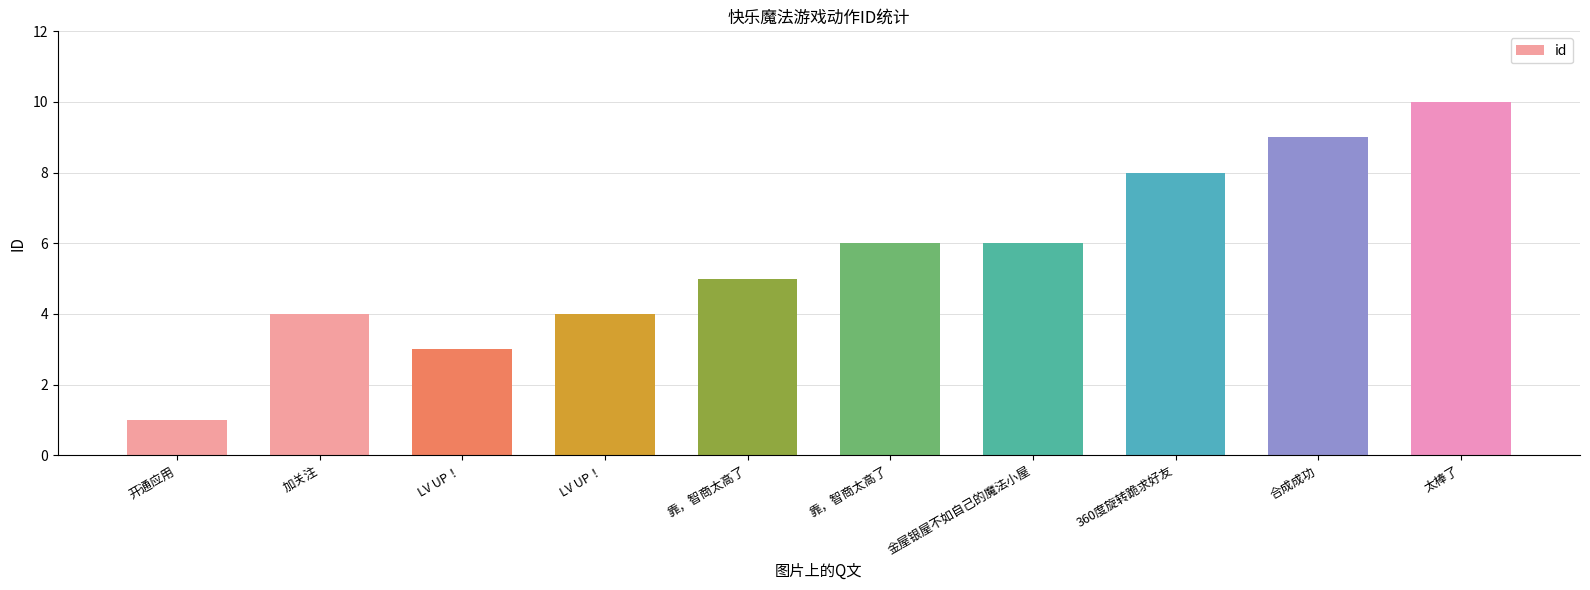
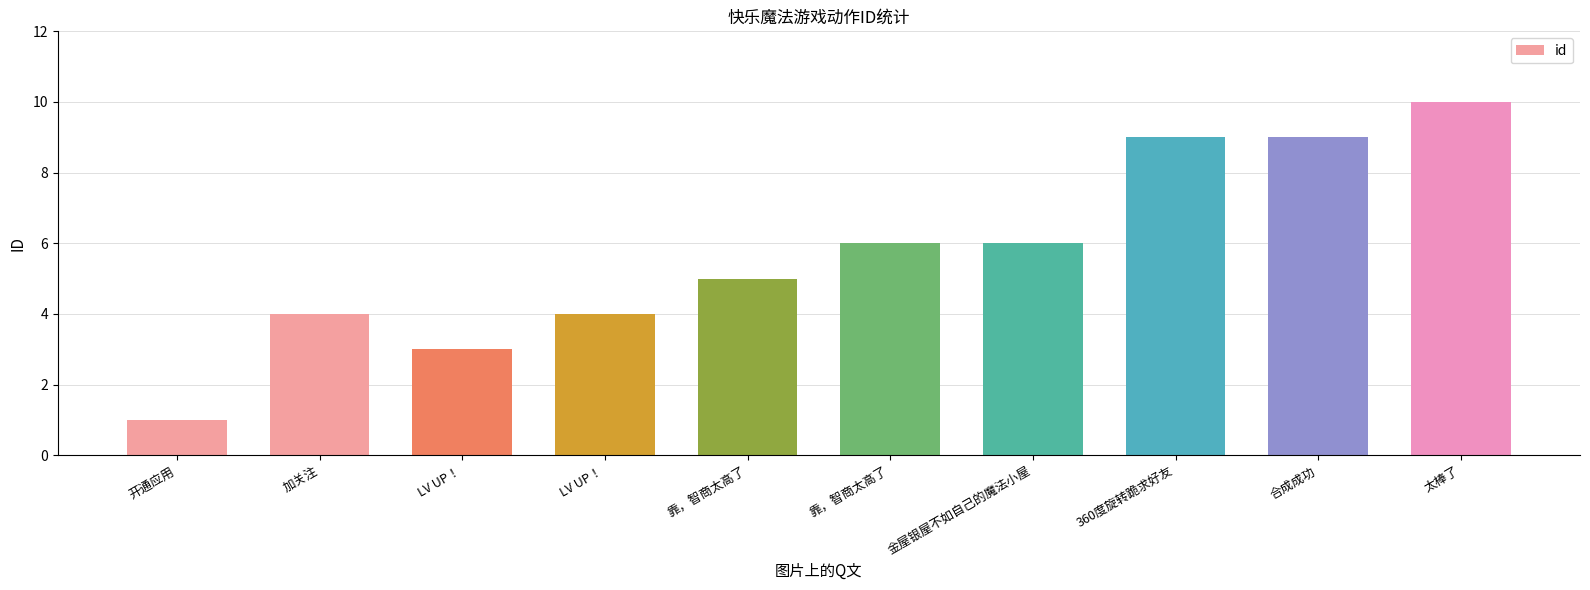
360度旋转跪求好友: 8 -> 9
